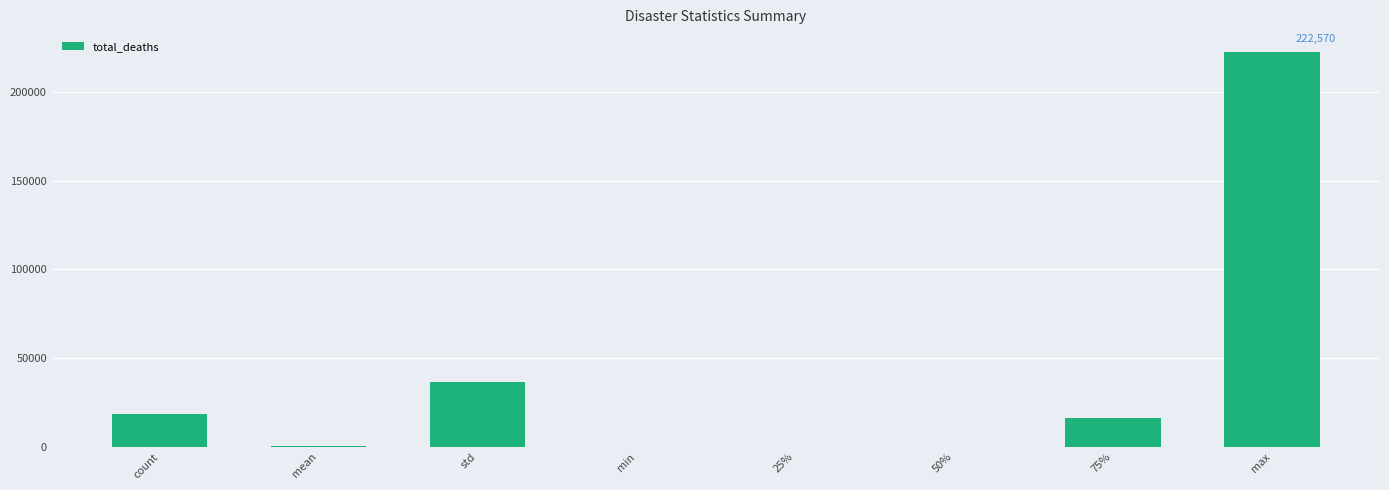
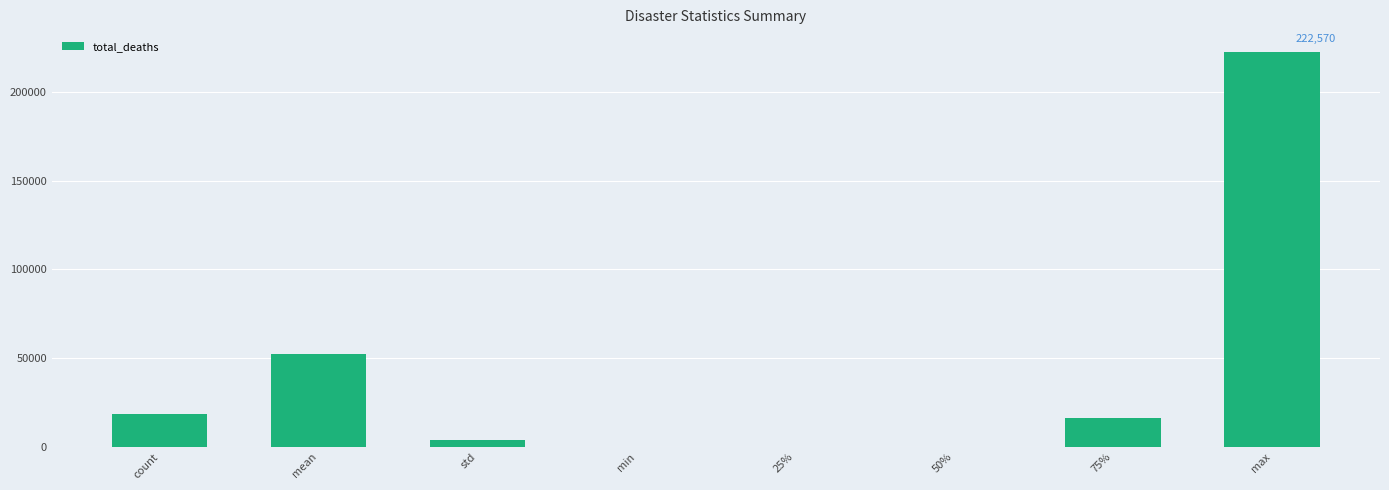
mean: 0 -> 52000
std: 37000 -> 4000
